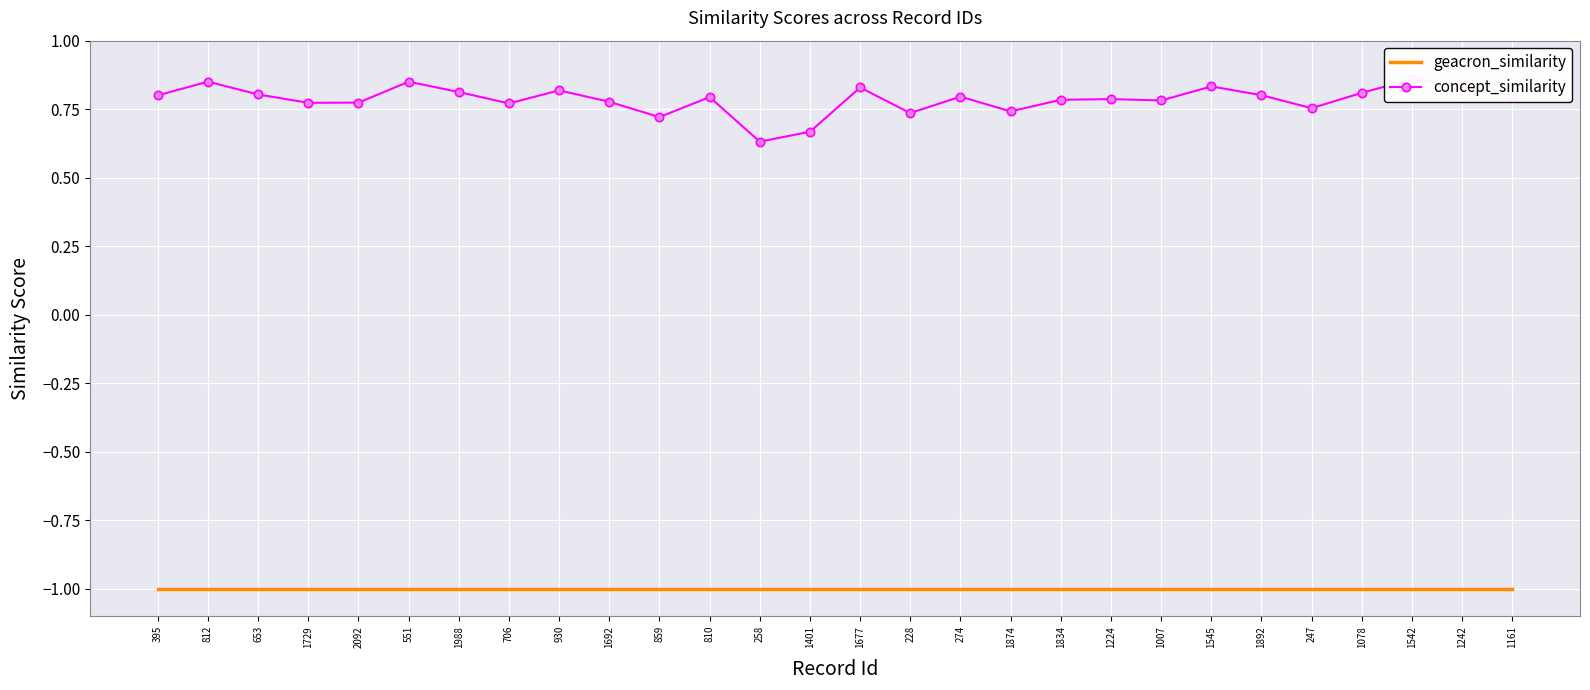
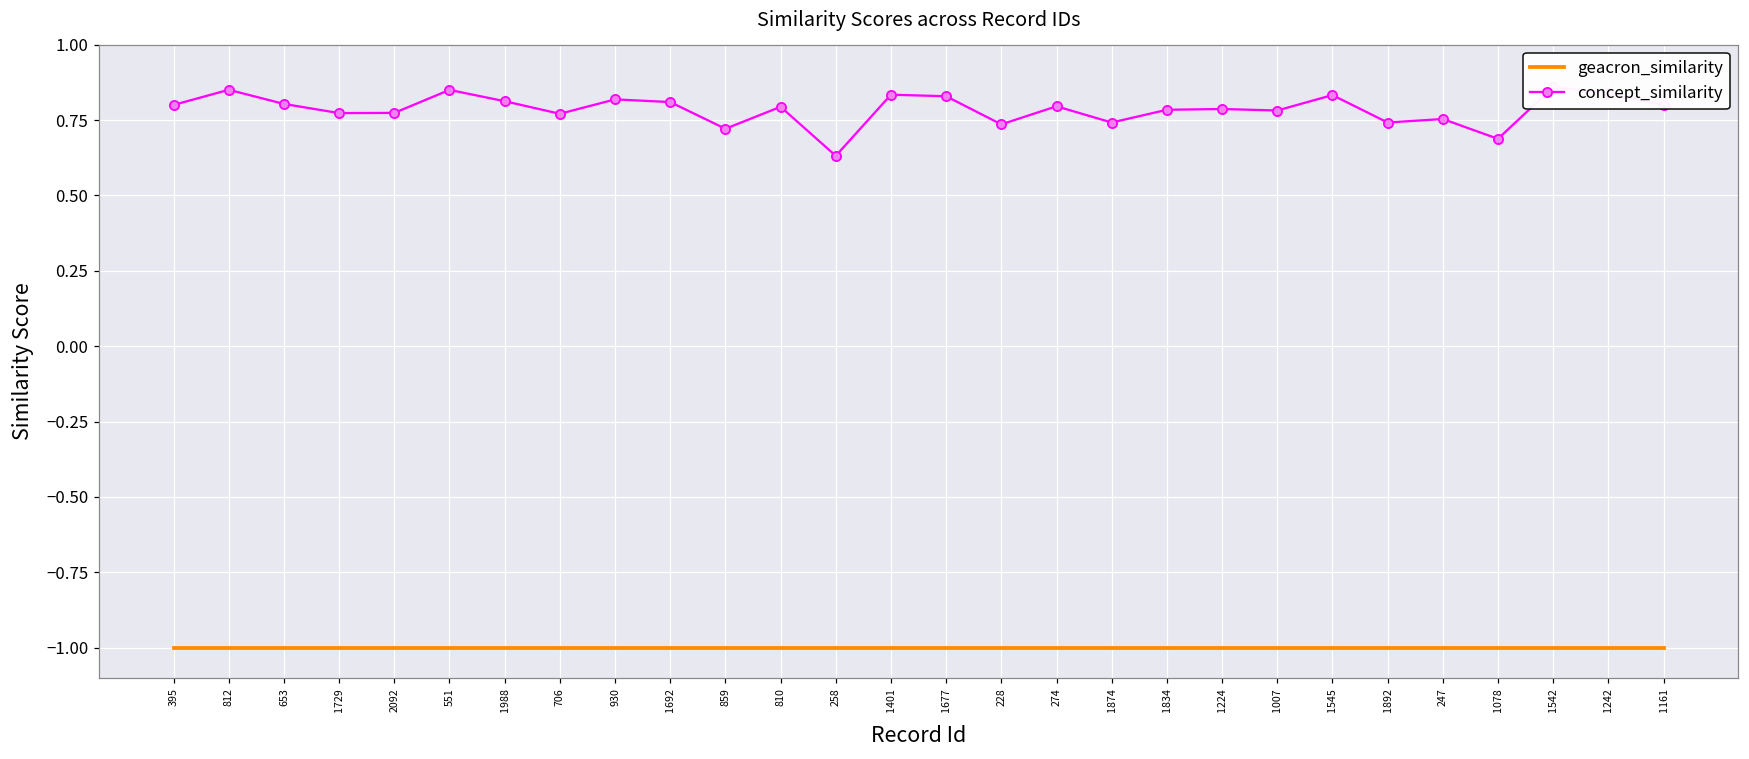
concept_similarity, 1692: 0.78 -> 0.81
concept_similarity, 1401: 0.67 -> 0.83
concept_similarity, 1892: 0.80 -> 0.74
concept_similarity, 1078: 0.81 -> 0.69
